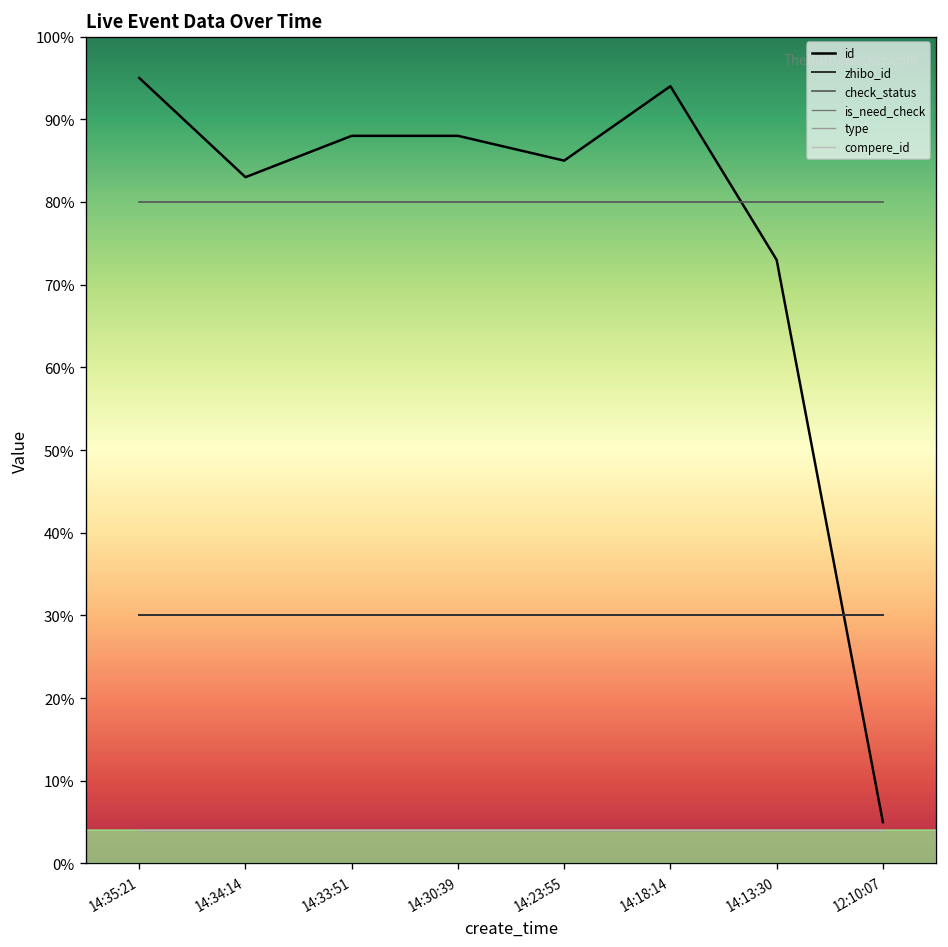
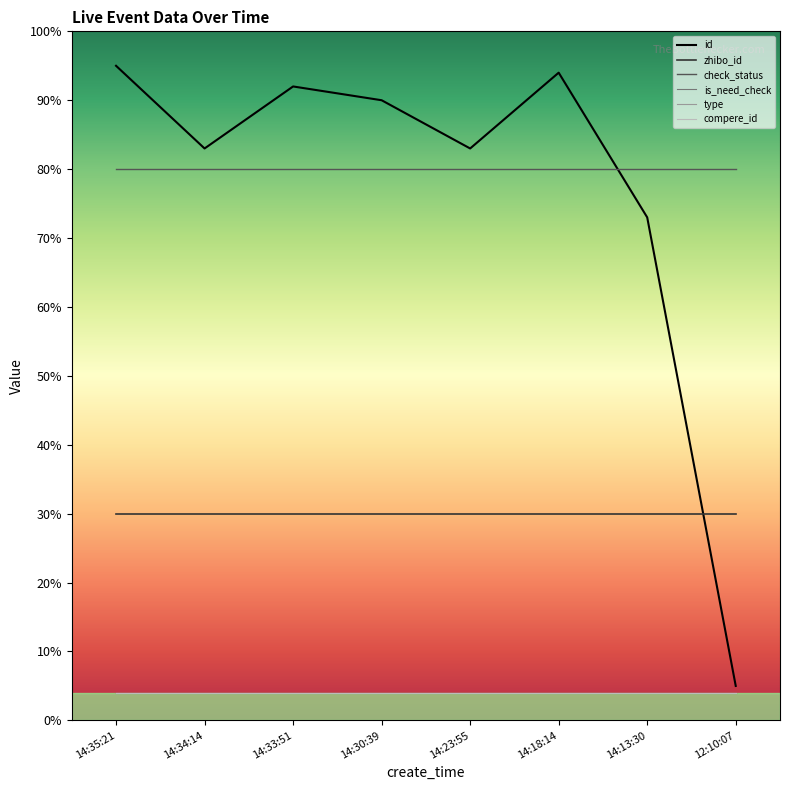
id, 14:33:51: 88% -> 92%
id, 14:30:39: 88% -> 90%
id, 14:23:55: 85% -> 83%
